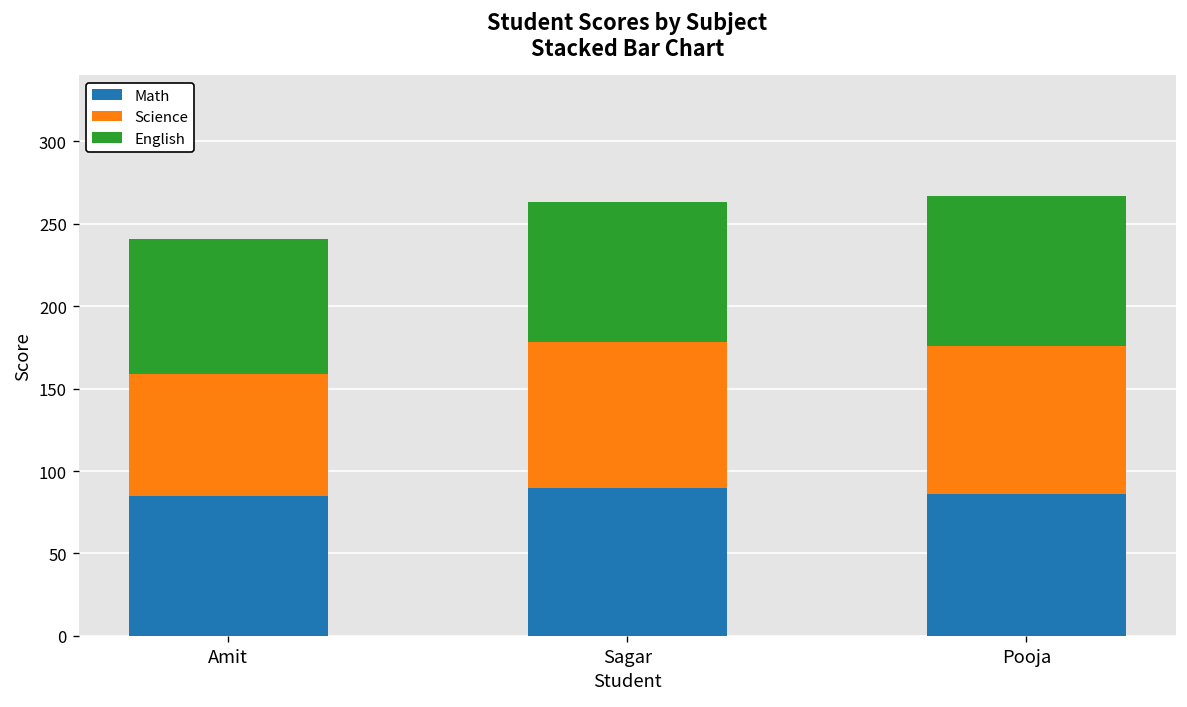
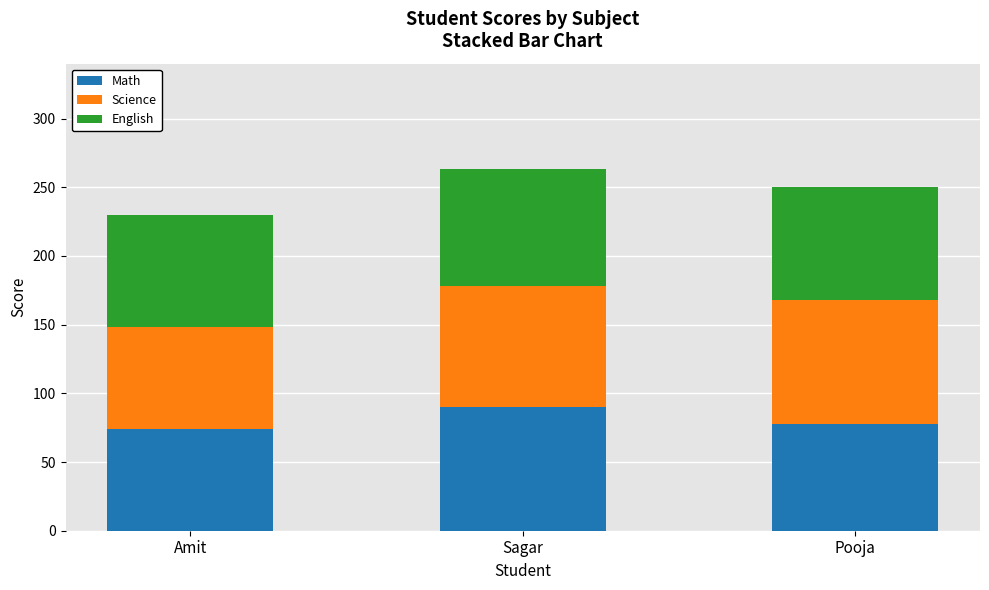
Math, Amit: 85 -> 74
Math, Pooja: 86 -> 78
English, Pooja: 91 -> 82
